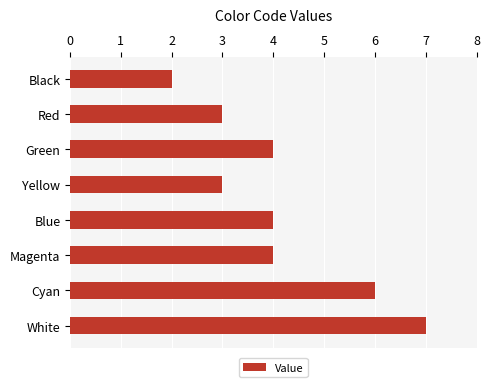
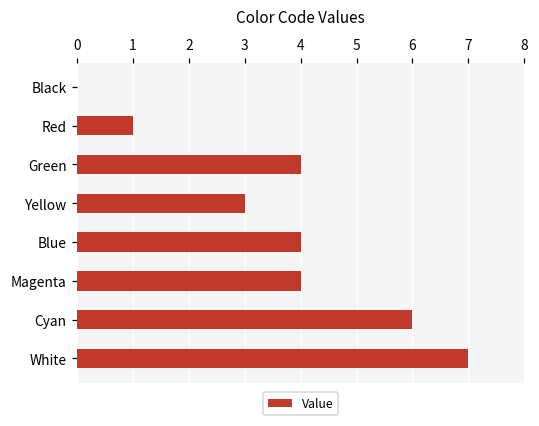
Black: 2 -> 0
Red: 3 -> 1
